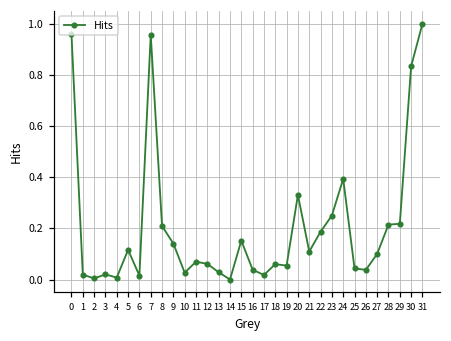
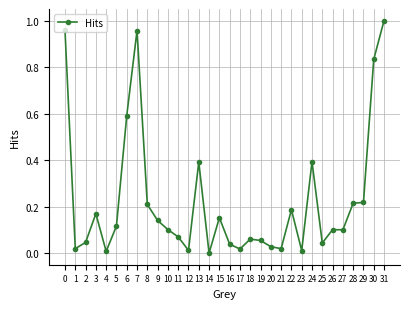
2: 0.00 -> 0.05
3: 0.02 -> 0.17
6: 0.02 -> 0.59
10: 0.03 -> 0.10
12: 0.06 -> 0.01
13: 0.03 -> 0.39
20: 0.33 -> 0.03
21: 0.11 -> 0.02
23: 0.25 -> 0.01
26: 0.04 -> 0.10
